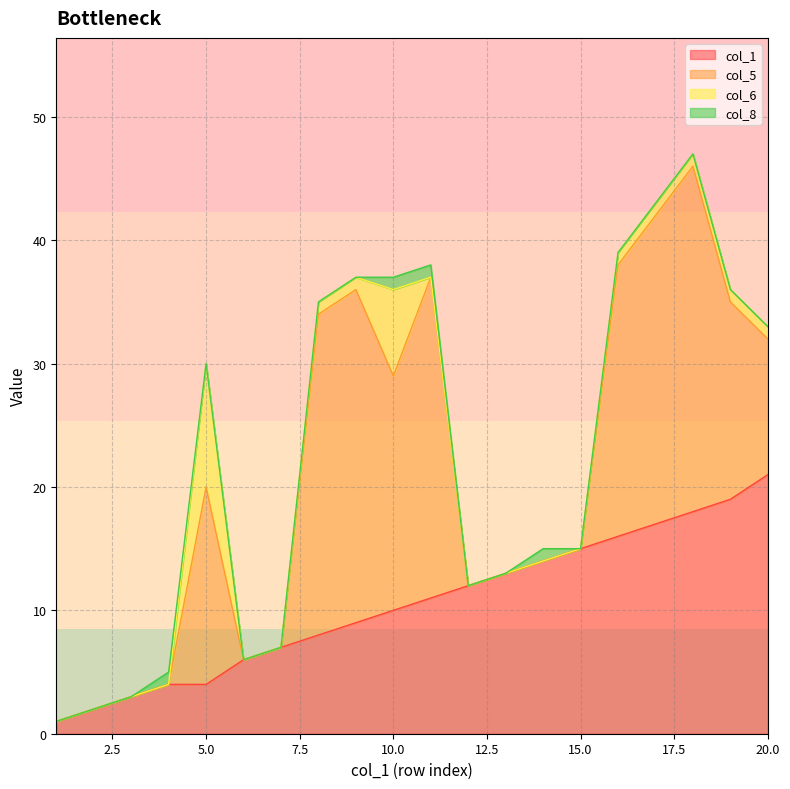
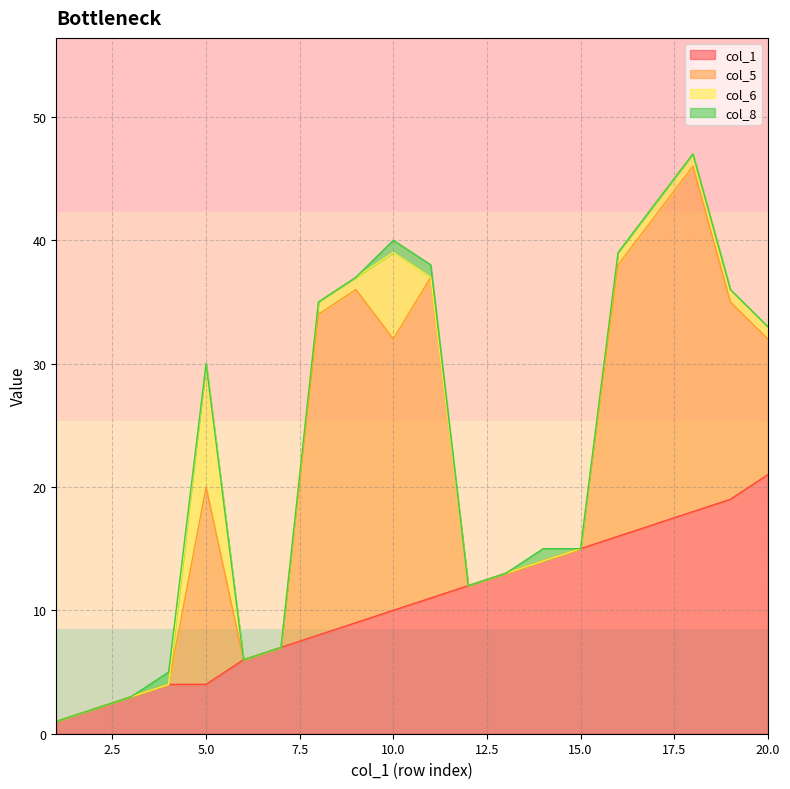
col_5, 10.0: 19 -> 22
